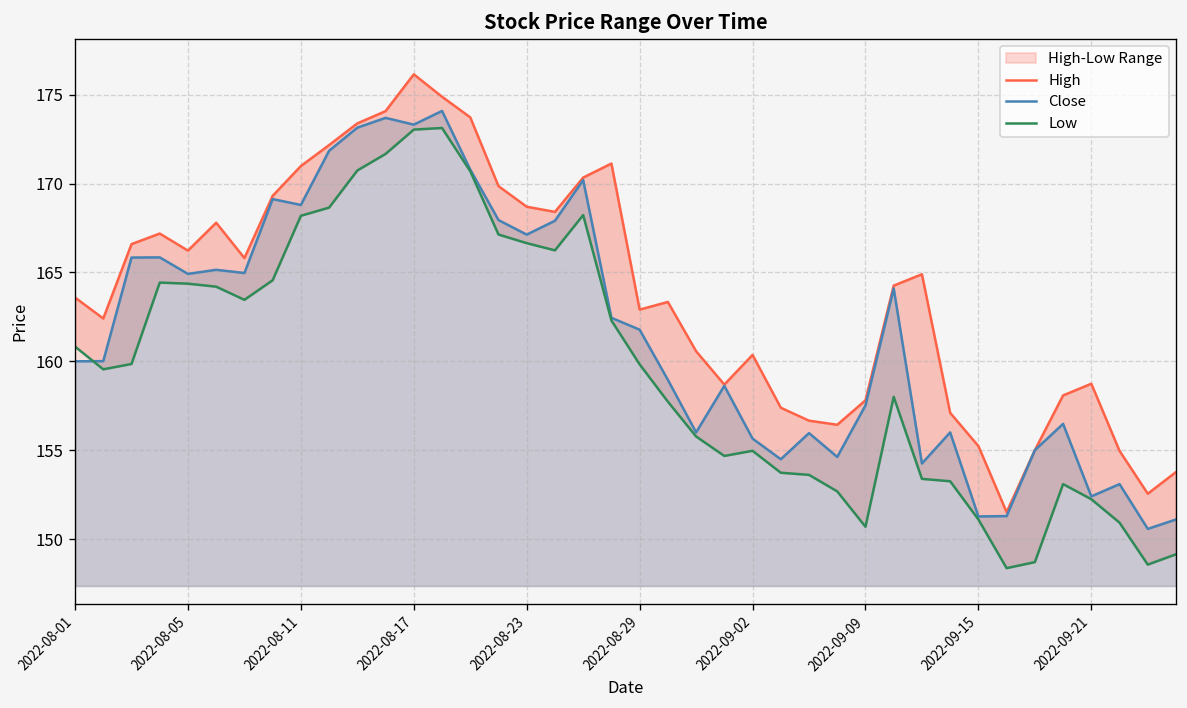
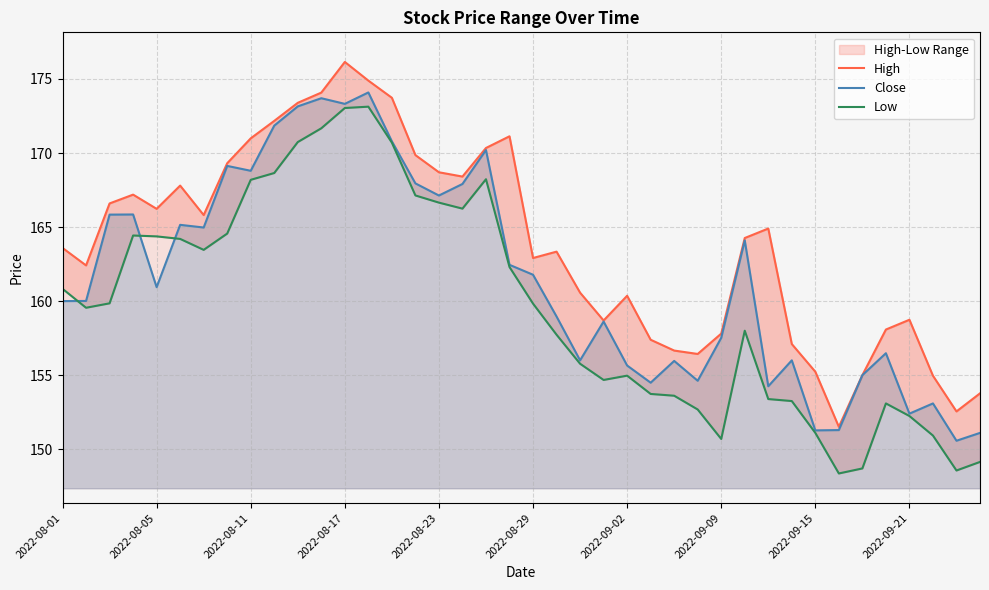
Close, 2022-08-05: 164.9 -> 160.9
